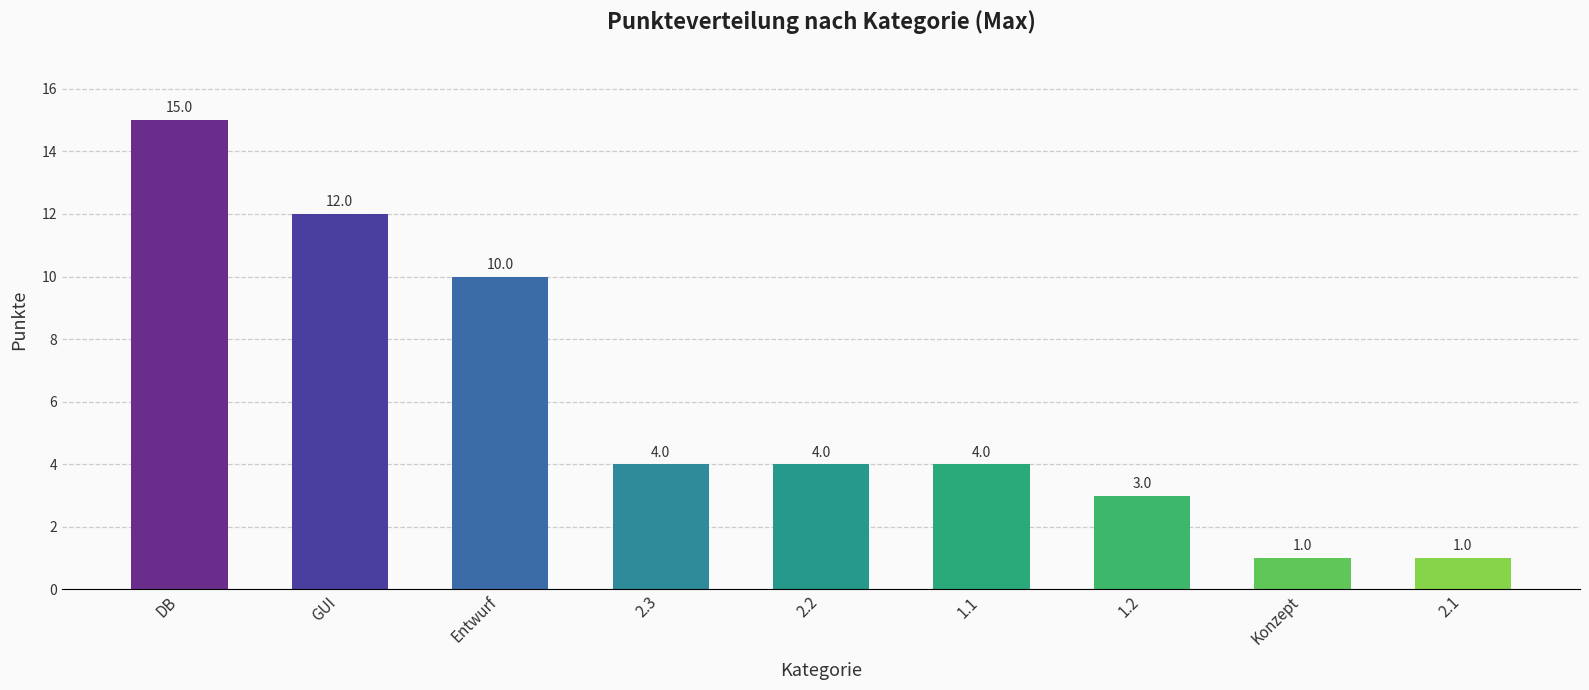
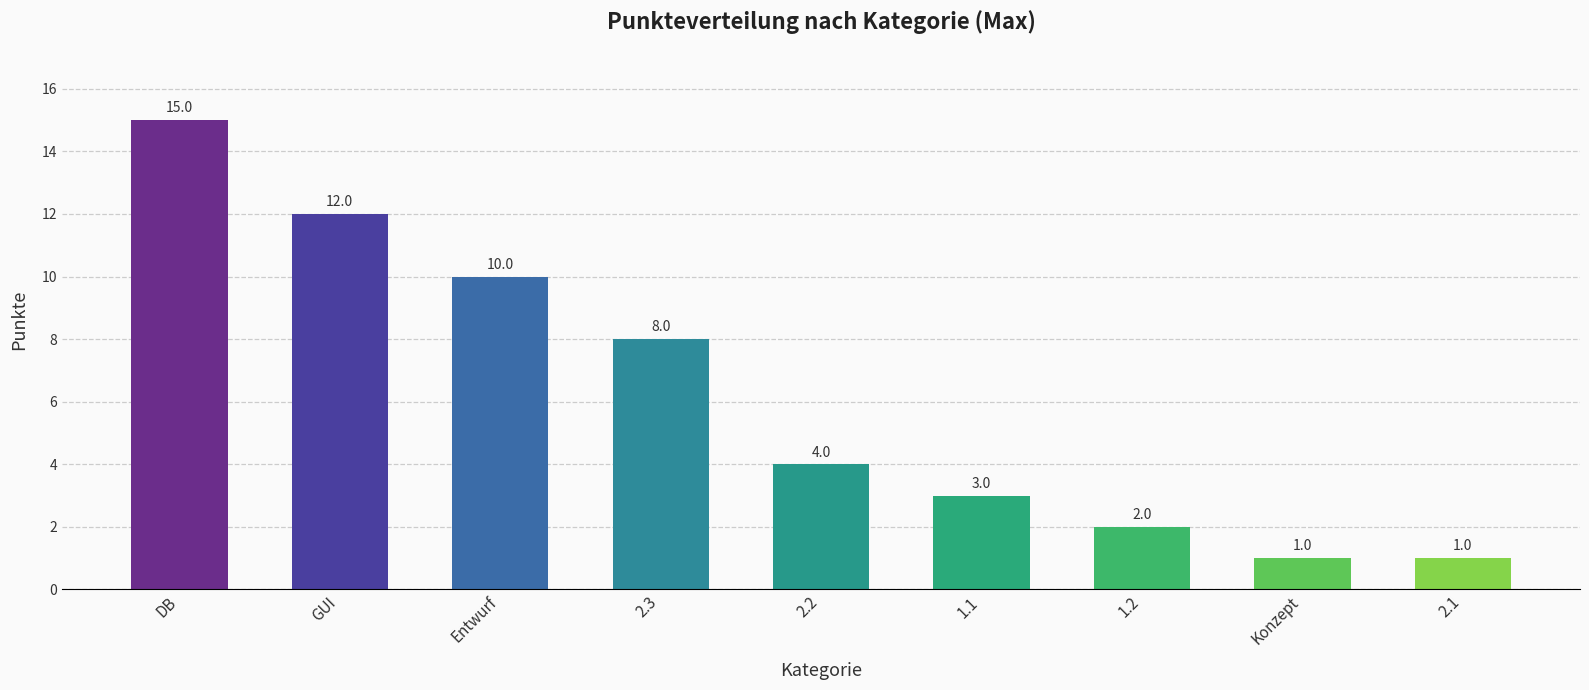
2.3: 4.0 -> 8.0
1.1: 4.0 -> 3.0
1.2: 3.0 -> 2.0
